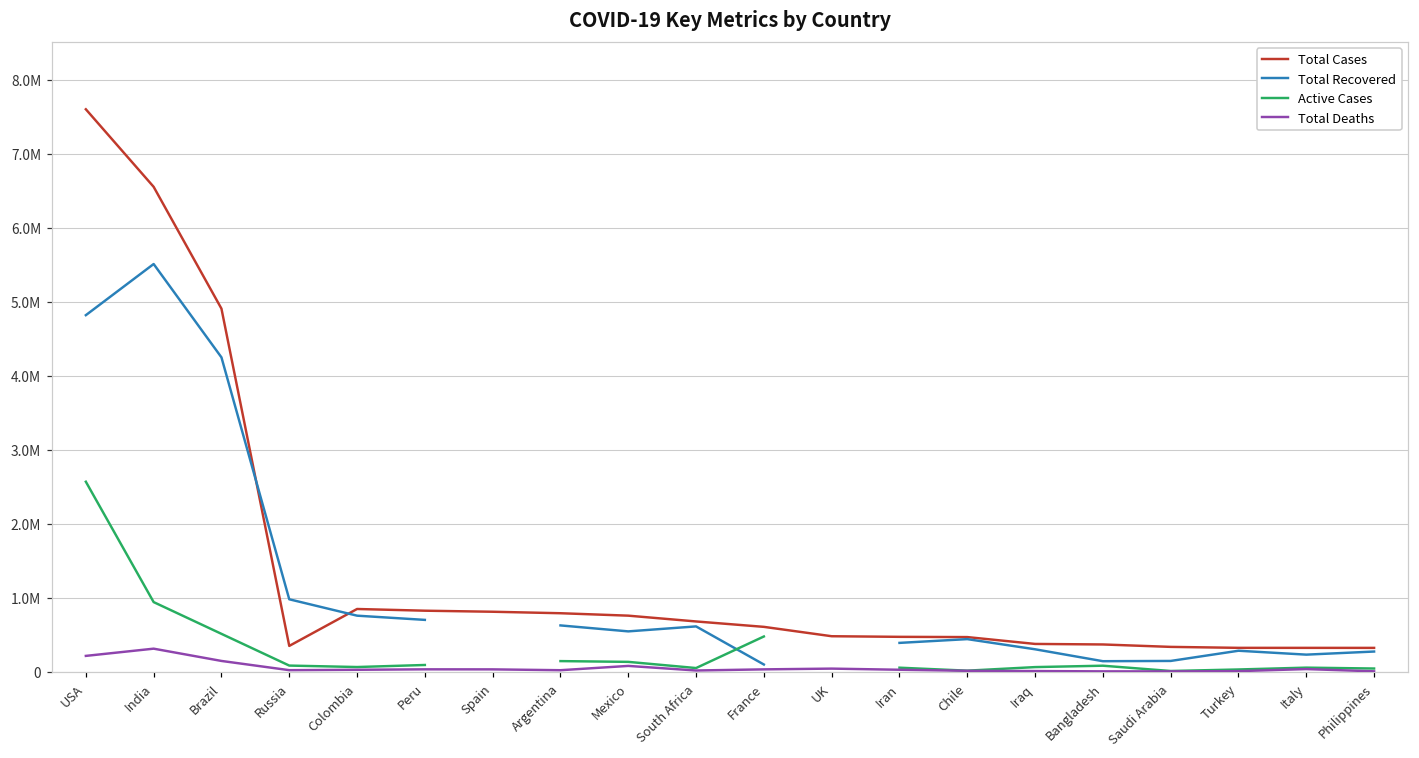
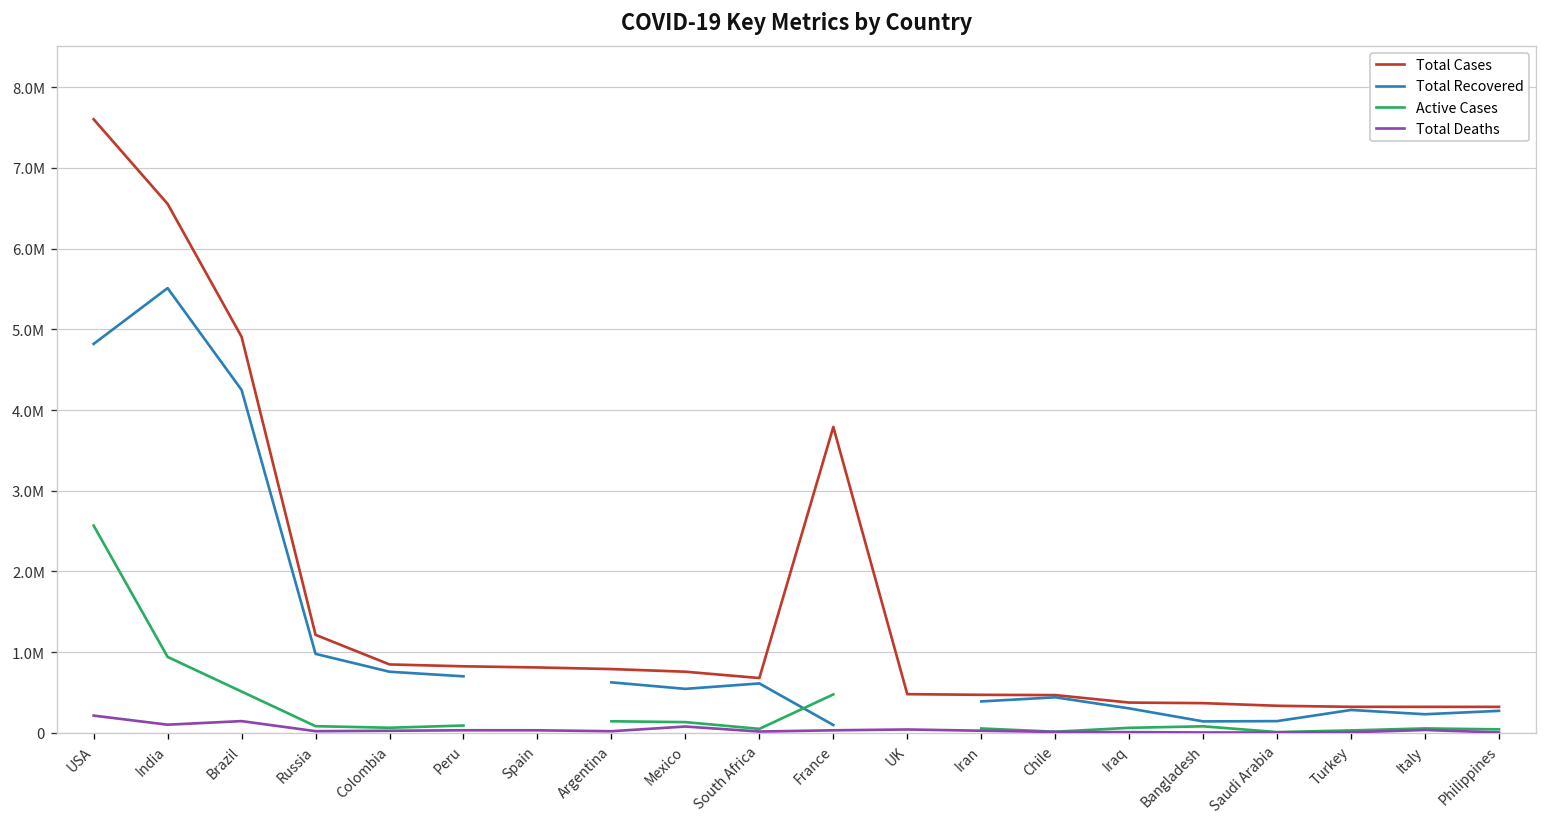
Total Deaths, India: 300000 -> 100000
Total Cases, Russia: 300000 -> 1200000
Total Cases, France: 600000 -> 3800000
